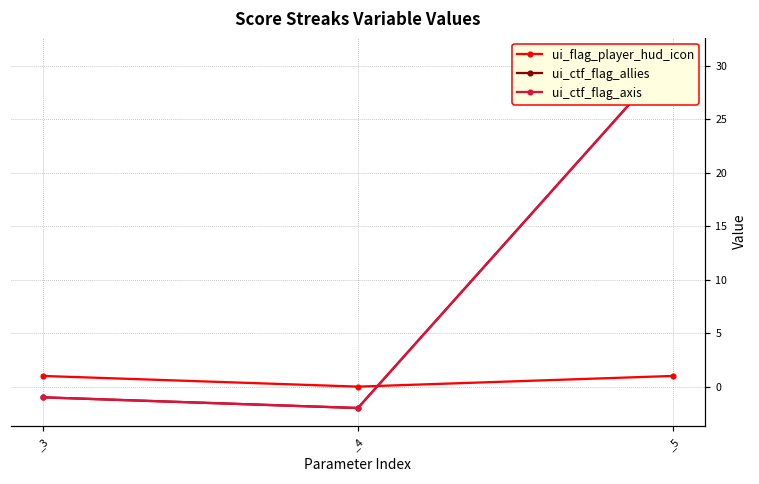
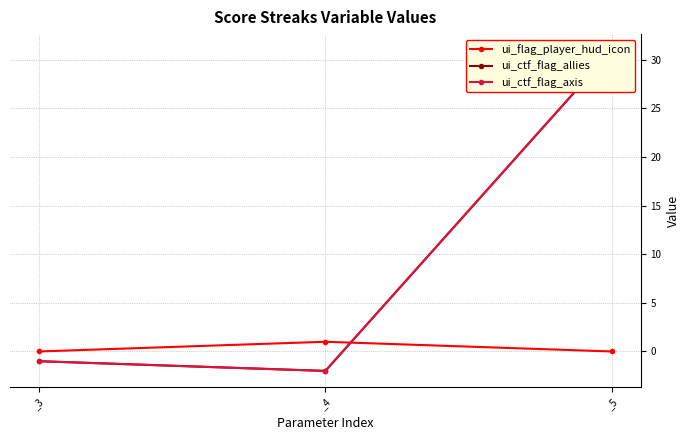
ui_flag_player_hud_icon, _3: 1 -> 0
ui_flag_player_hud_icon, _4: 0 -> 1
ui_flag_player_hud_icon, _5: 1 -> 0
